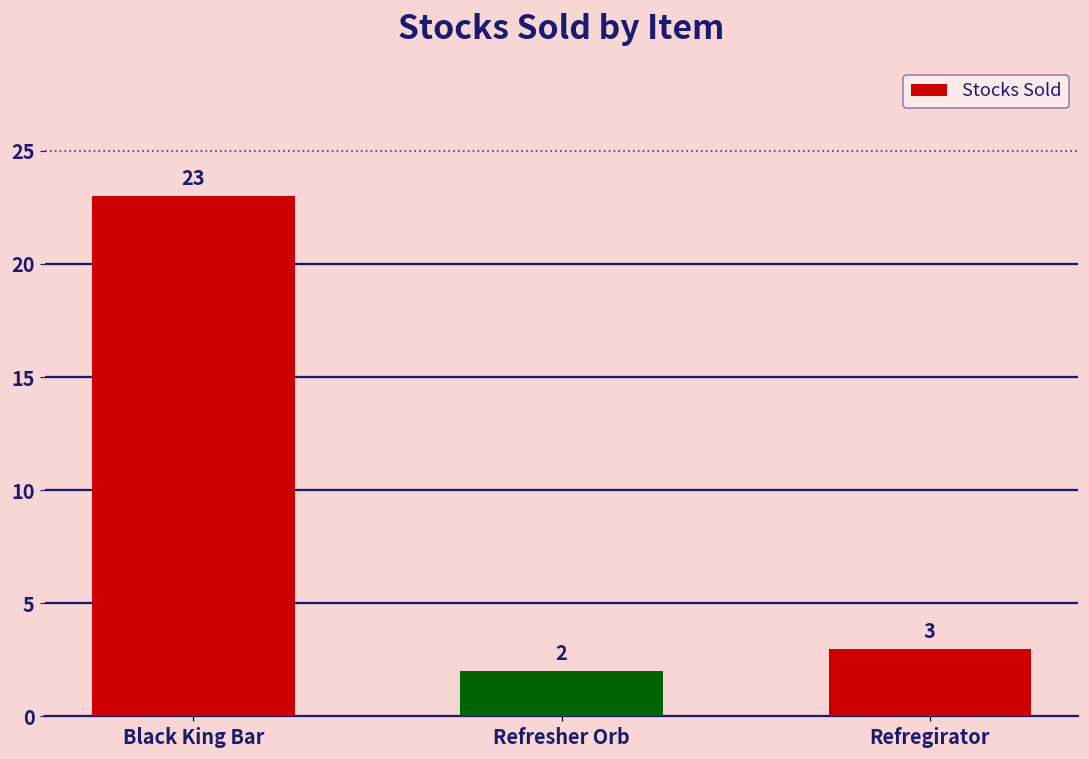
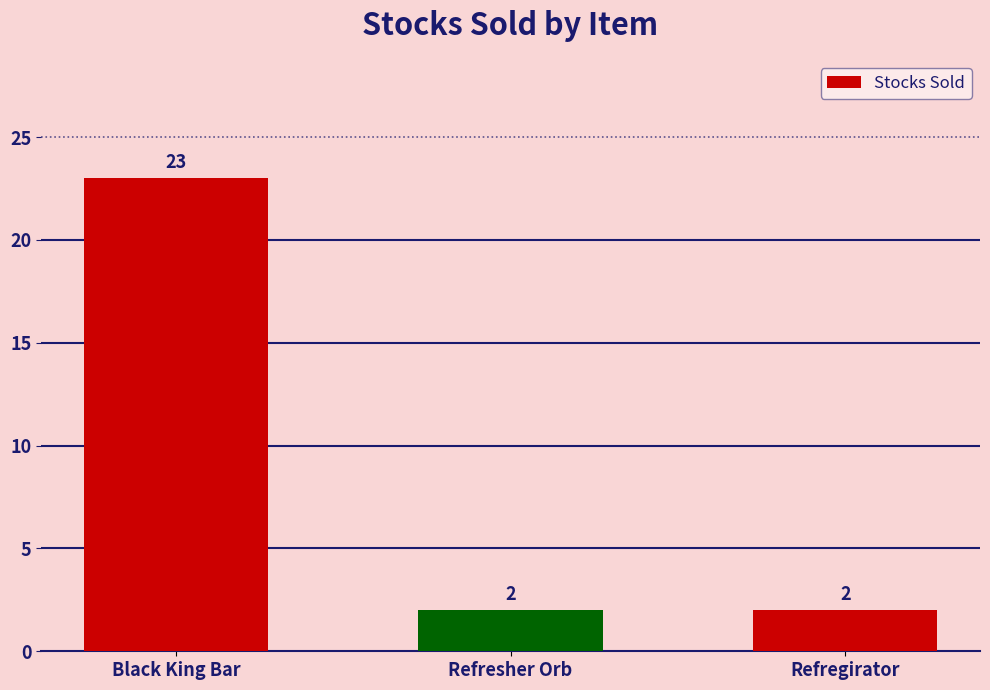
Refregirator: 3 -> 2
